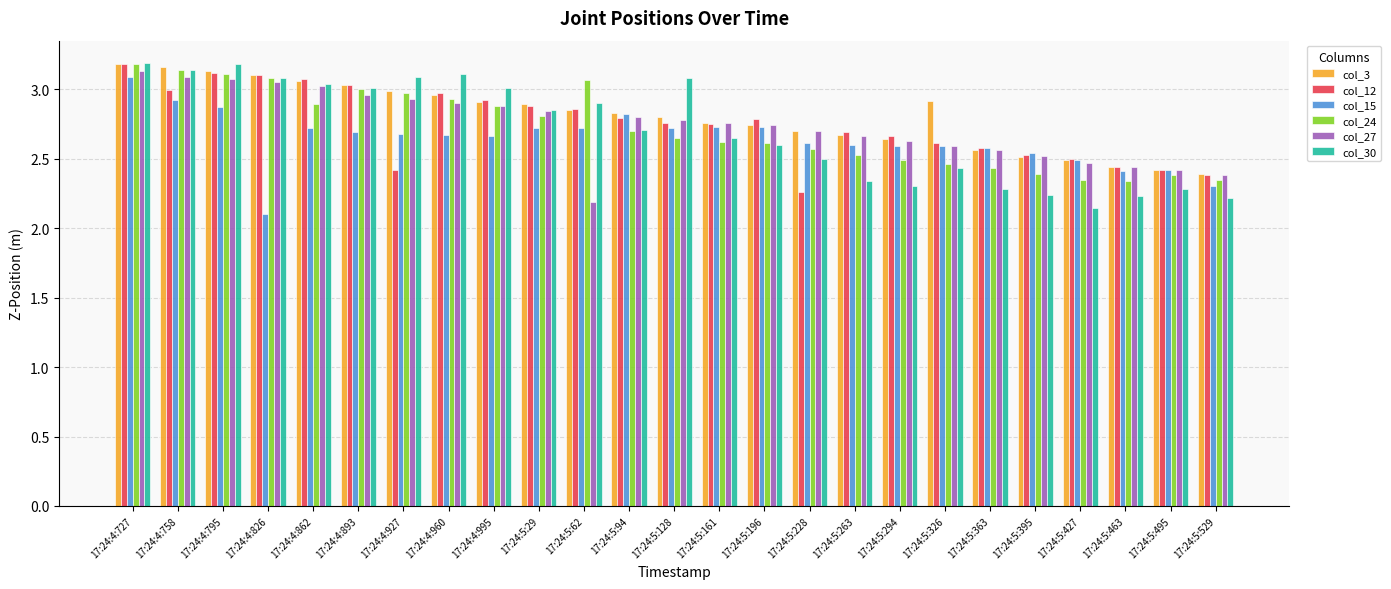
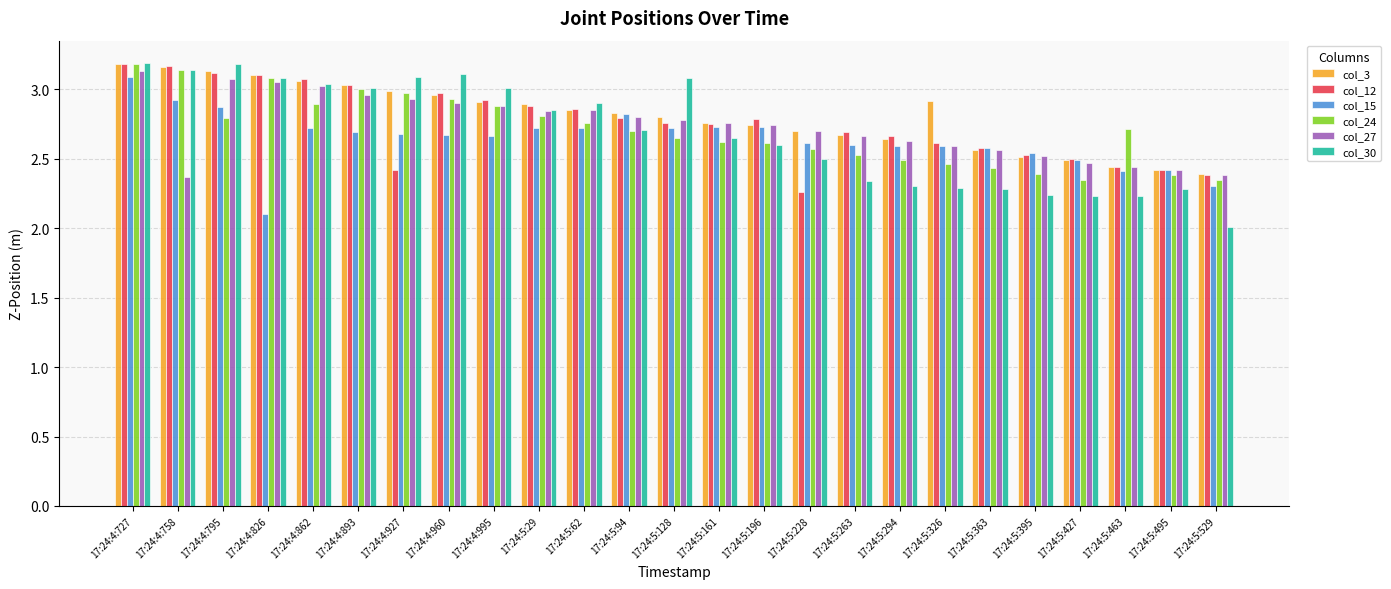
col_12, 17:24:4:758: 2.99 -> 3.17
col_27, 17:24:4:758: 3.09 -> 2.37
col_24, 17:24:4:795: 3.11 -> 2.79
col_24, 17:24:5:62: 3.06 -> 2.76
col_27, 17:24:5:62: 2.19 -> 2.85
col_30, 17:24:5:326: 2.43 -> 2.29
col_30, 17:24:5:427: 2.15 -> 2.23
col_24, 17:24:5:463: 2.34 -> 2.71
col_30, 17:24:5:529: 2.22 -> 2.01
